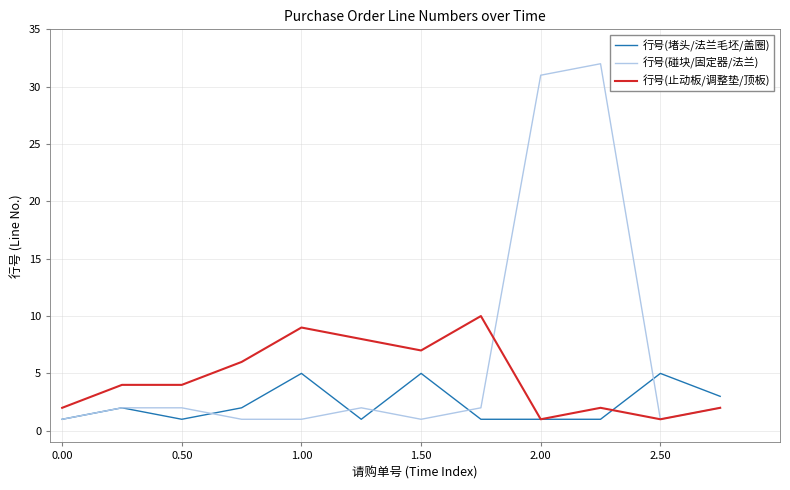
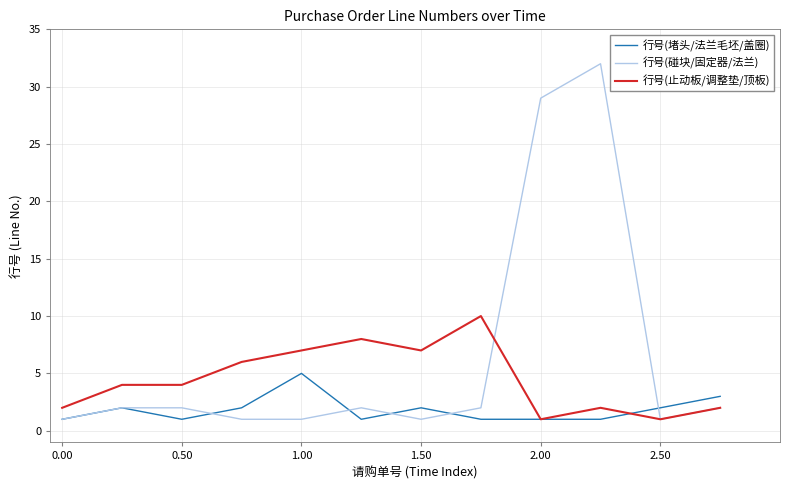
行号(止动板/调整垫/顶板), 1.00: 9 -> 7
行号(堵头/法兰毛坯/盖圈), 1.50: 5 -> 2
行号(碰块/固定器/法兰), 2.00: 31 -> 29
行号(堵头/法兰毛坯/盖圈), 2.50: 5 -> 2
